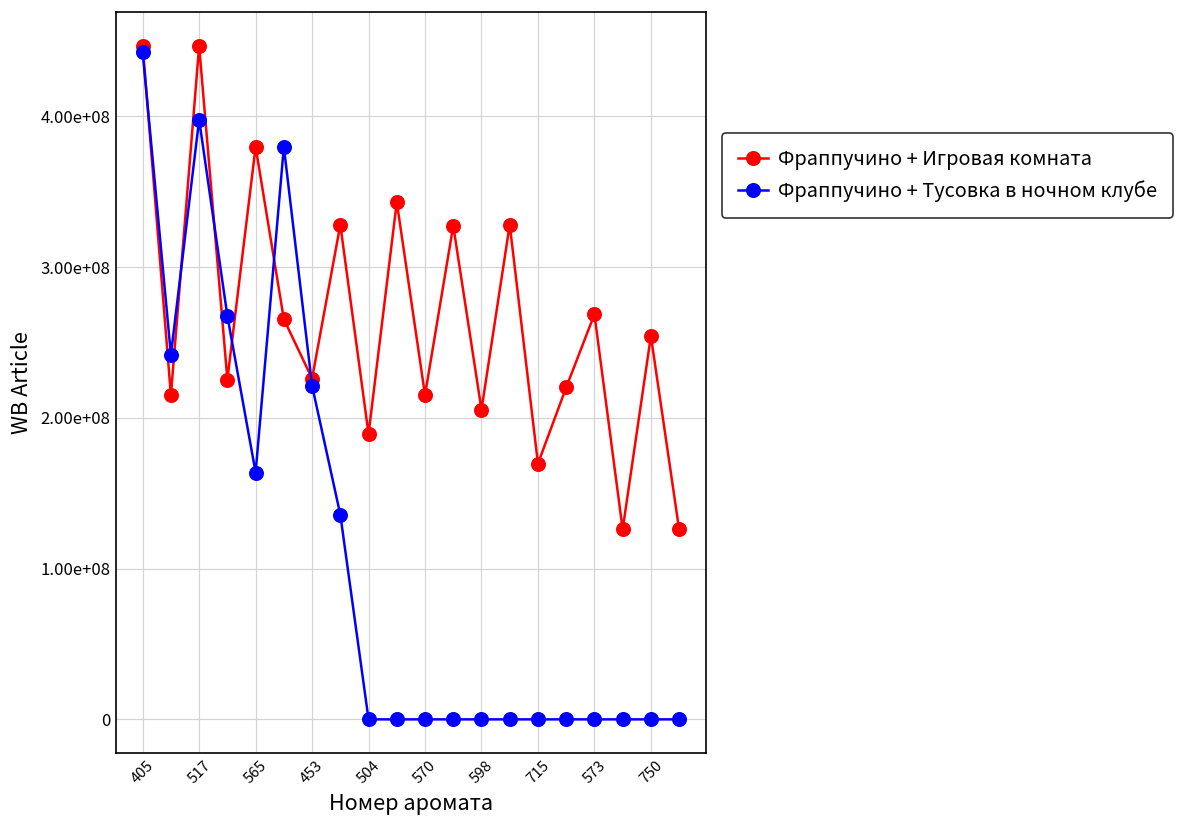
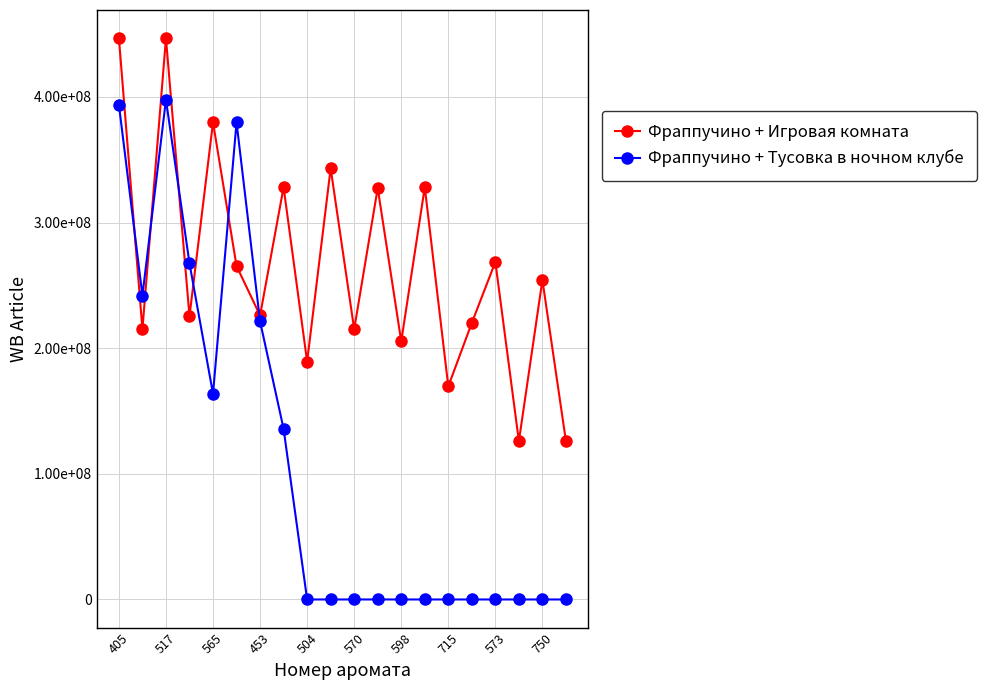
Фраппучино + Тусовка в ночном клубе, 405: 442000000 -> 394000000
